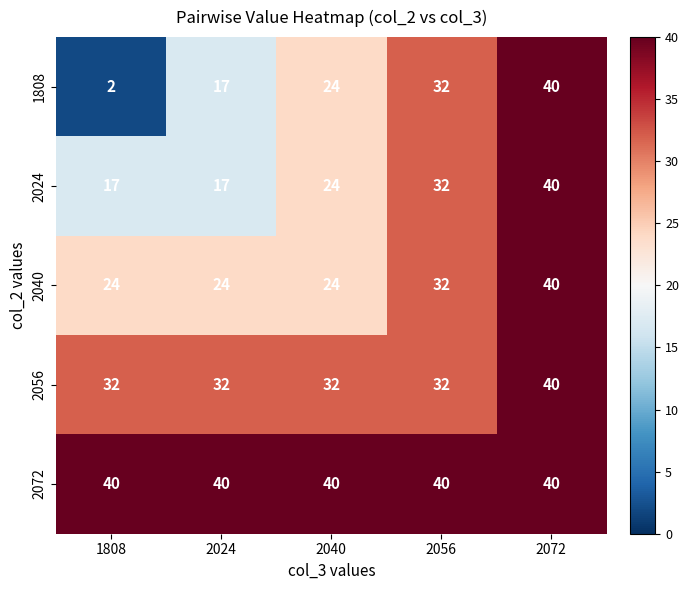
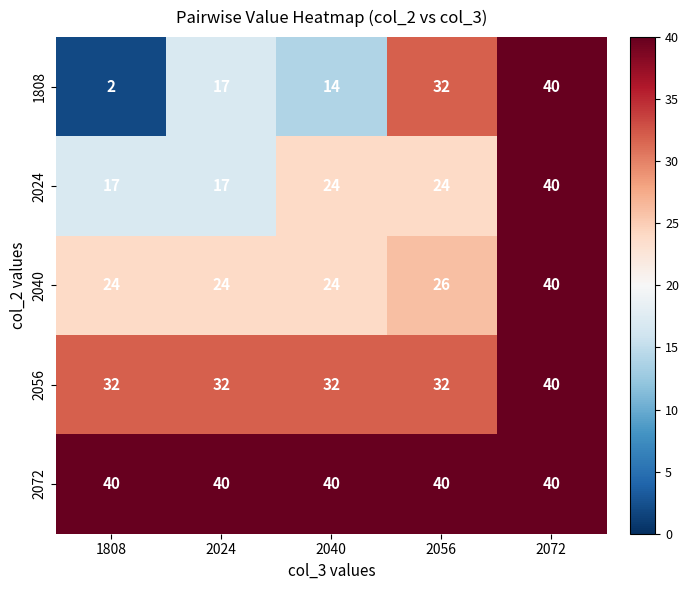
1808, 2040: 24 -> 14
2024, 2056: 32 -> 24
2040, 2056: 32 -> 26
